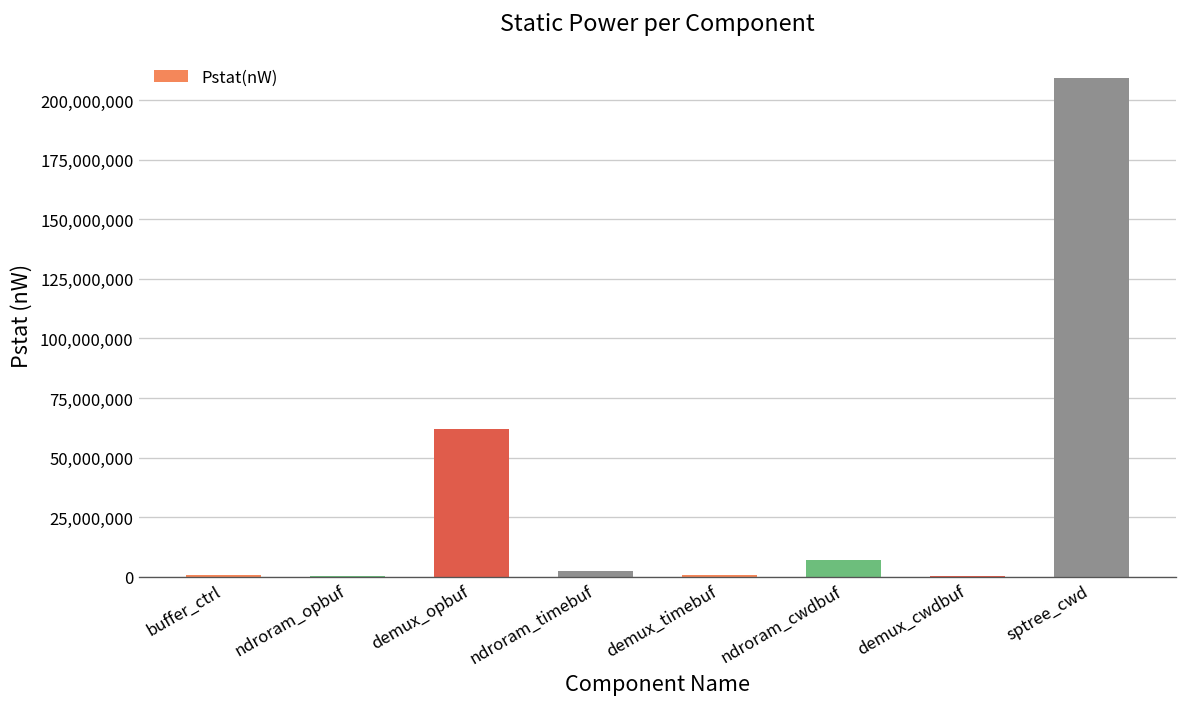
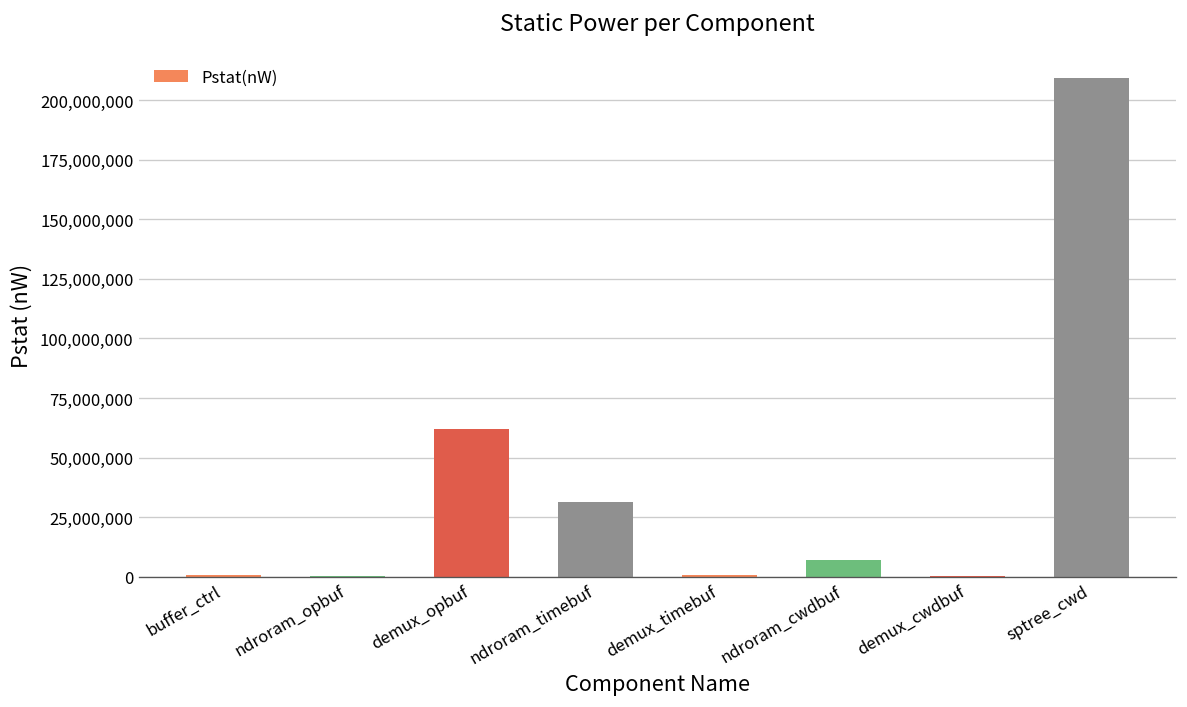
ndroram_timebuf: 2,000,000 -> 31,000,000
